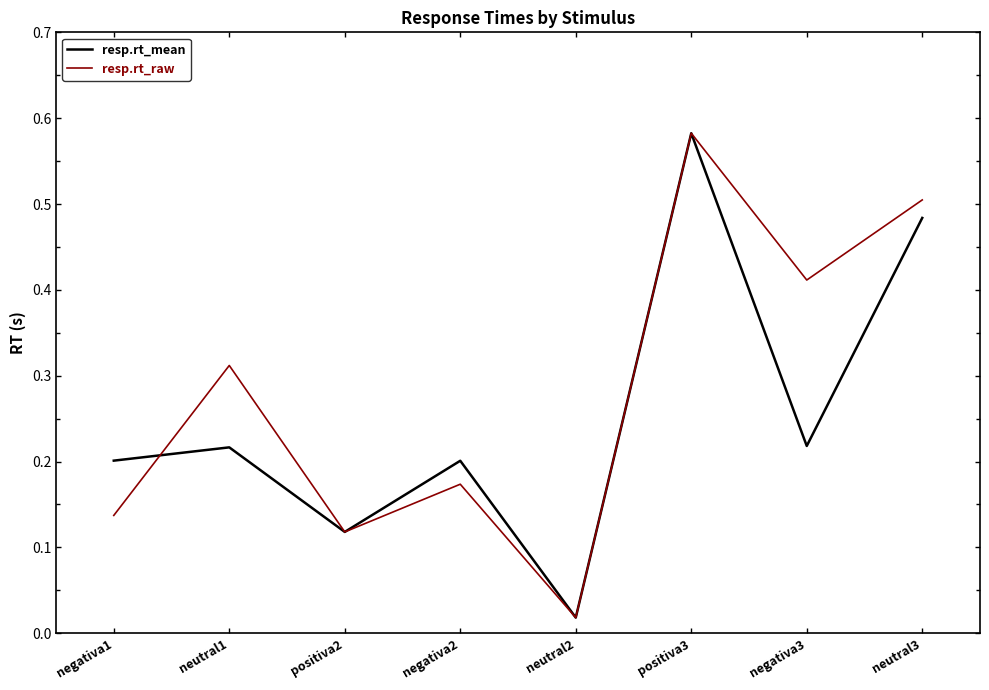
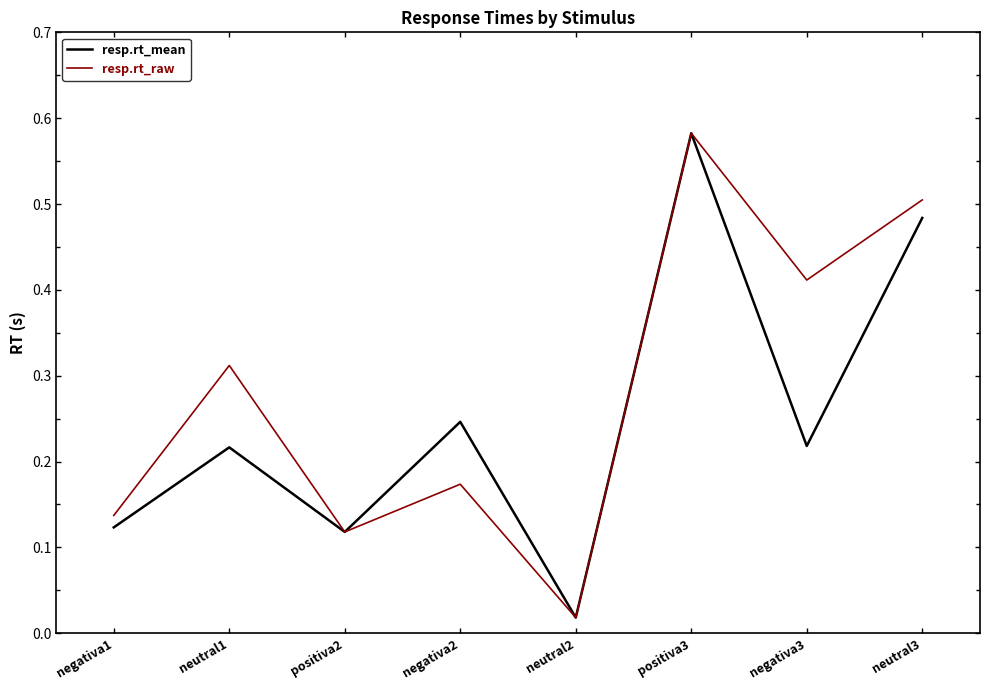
resp.rt_mean, negativa1: 0.20 -> 0.12
resp.rt_mean, negativa2: 0.20 -> 0.25
